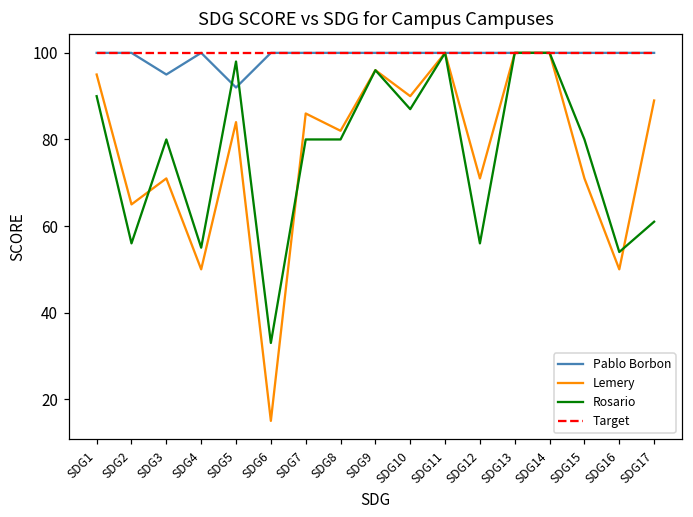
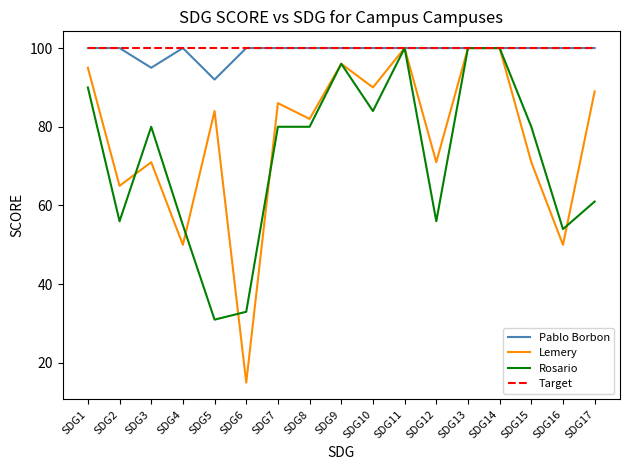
Rosario, SDG5: 98 -> 31
Rosario, SDG10: 87 -> 84
